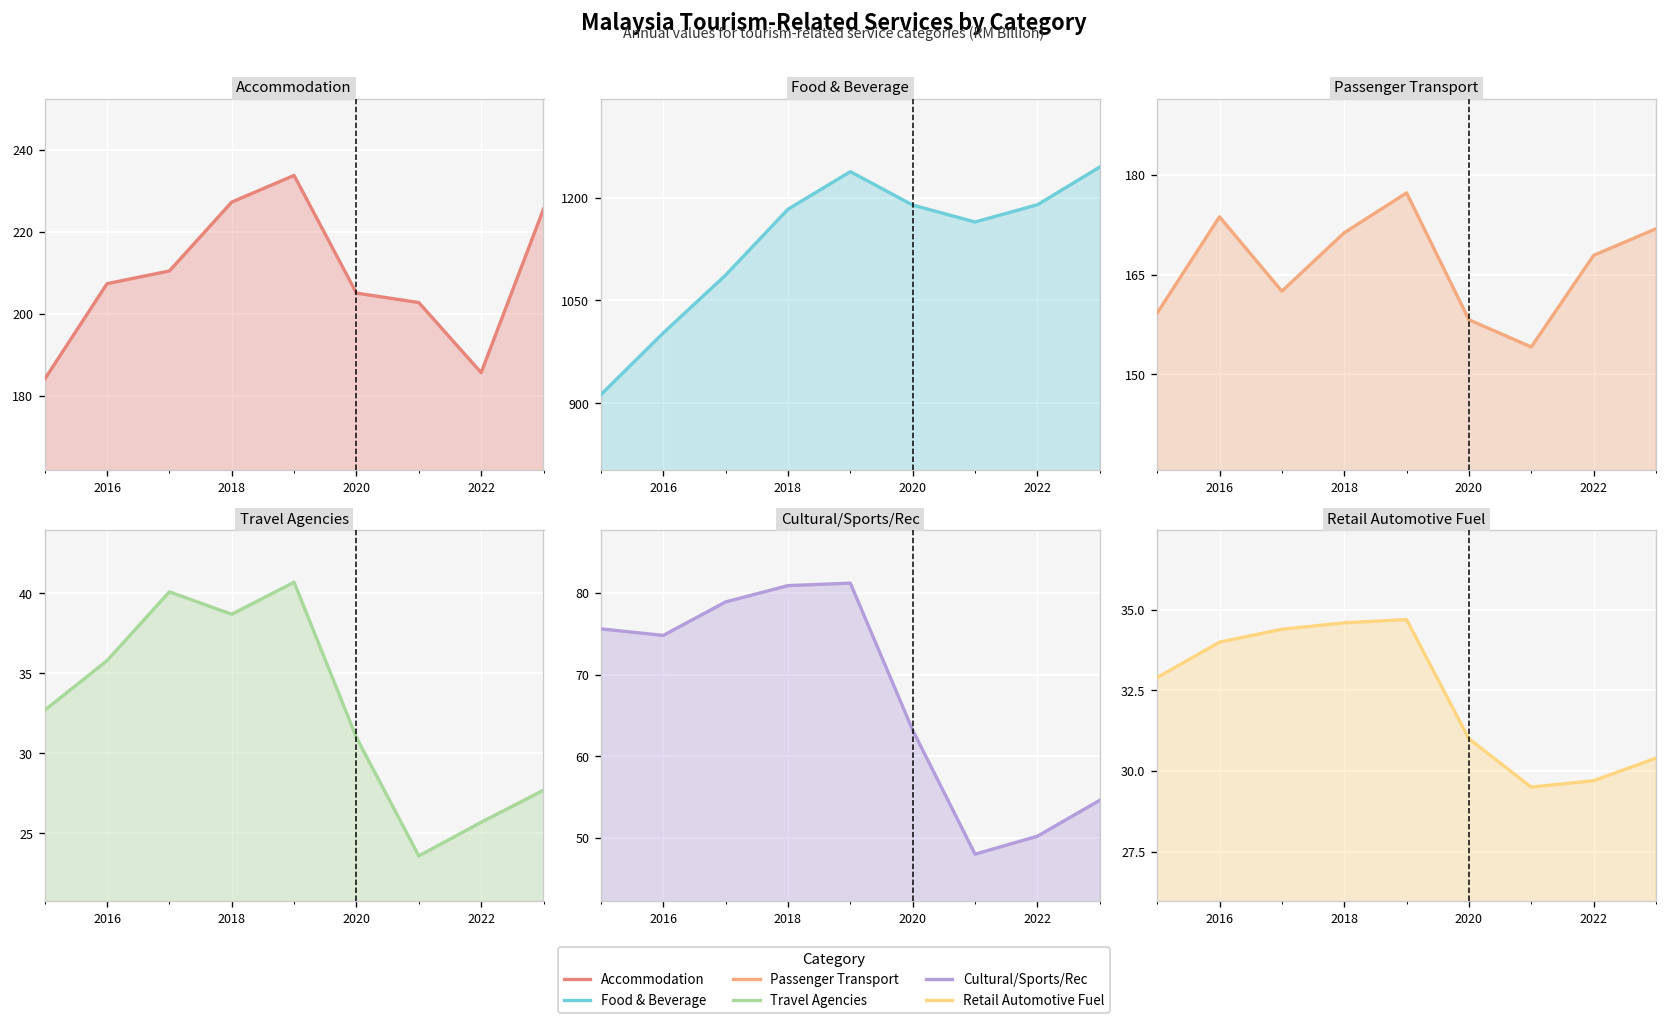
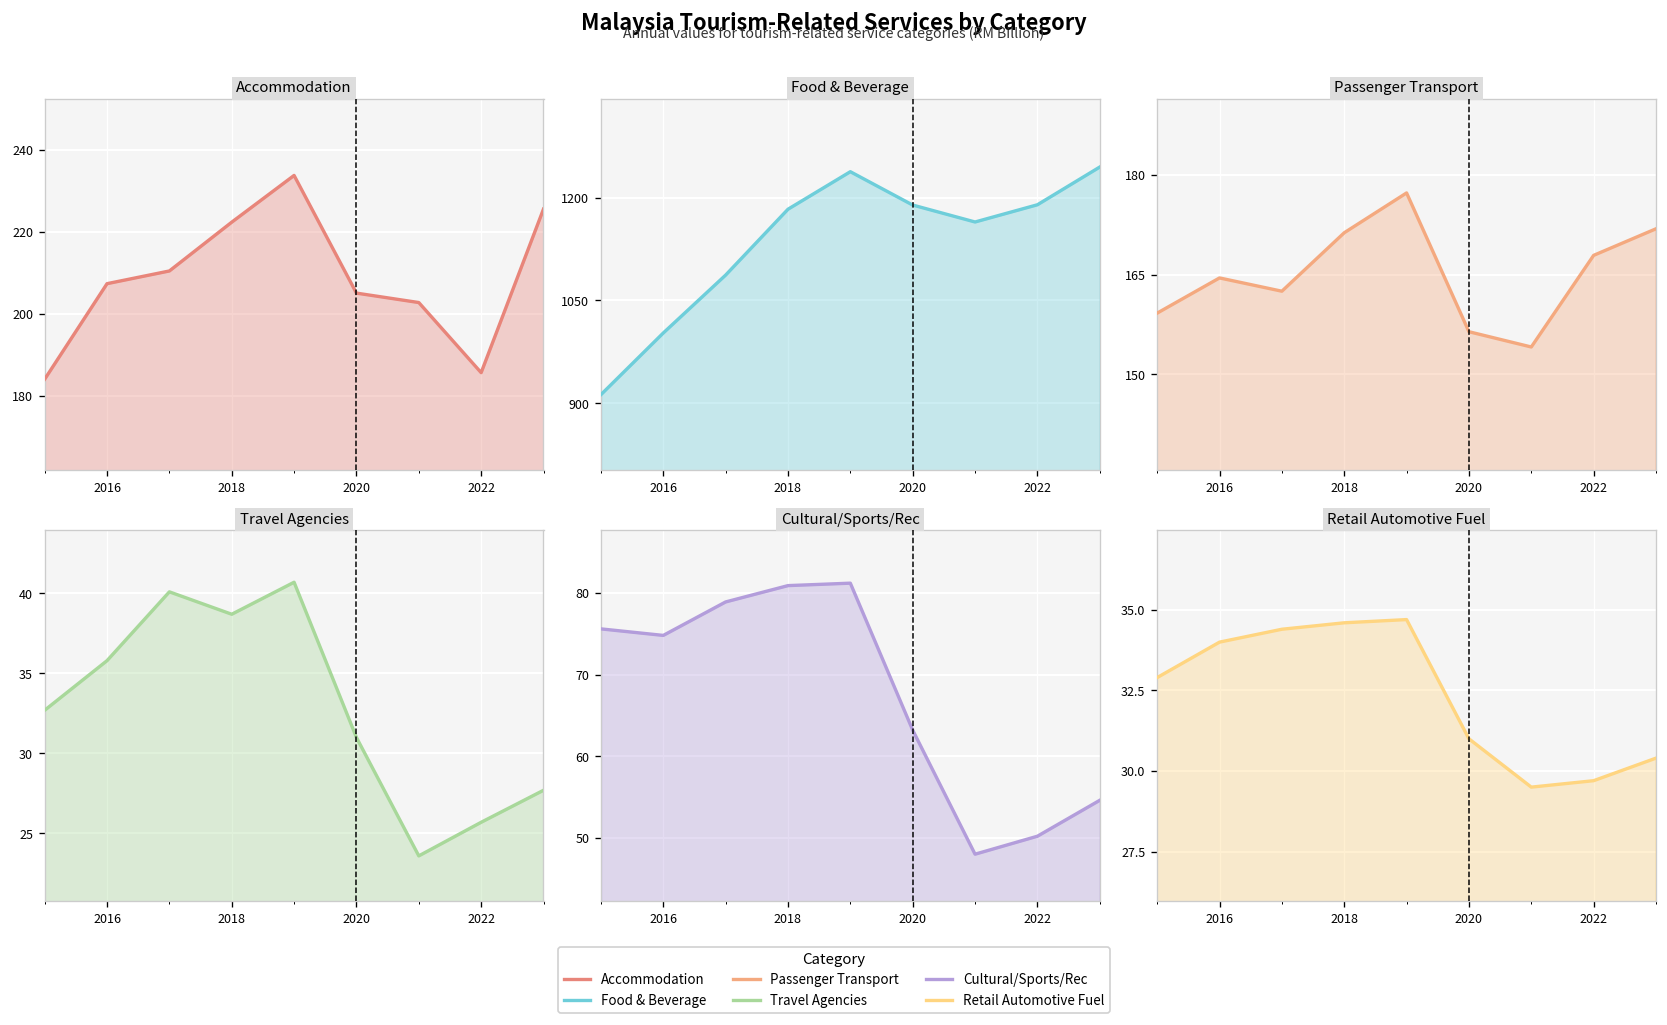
Accommodation, 2018: 227 -> 222
Passenger Transport, 2016: 174 -> 165
Passenger Transport, 2020: 158 -> 156
